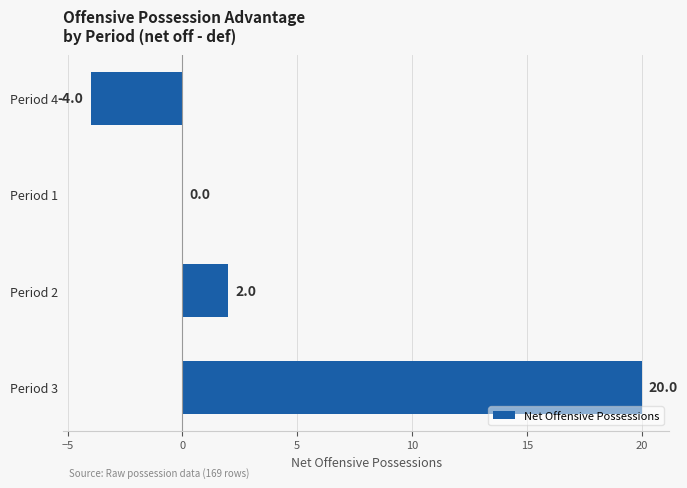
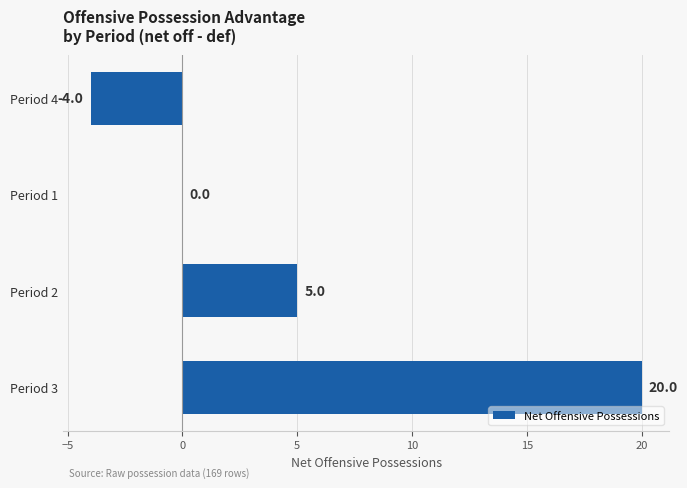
Period 2: 2.0 -> 5.0
